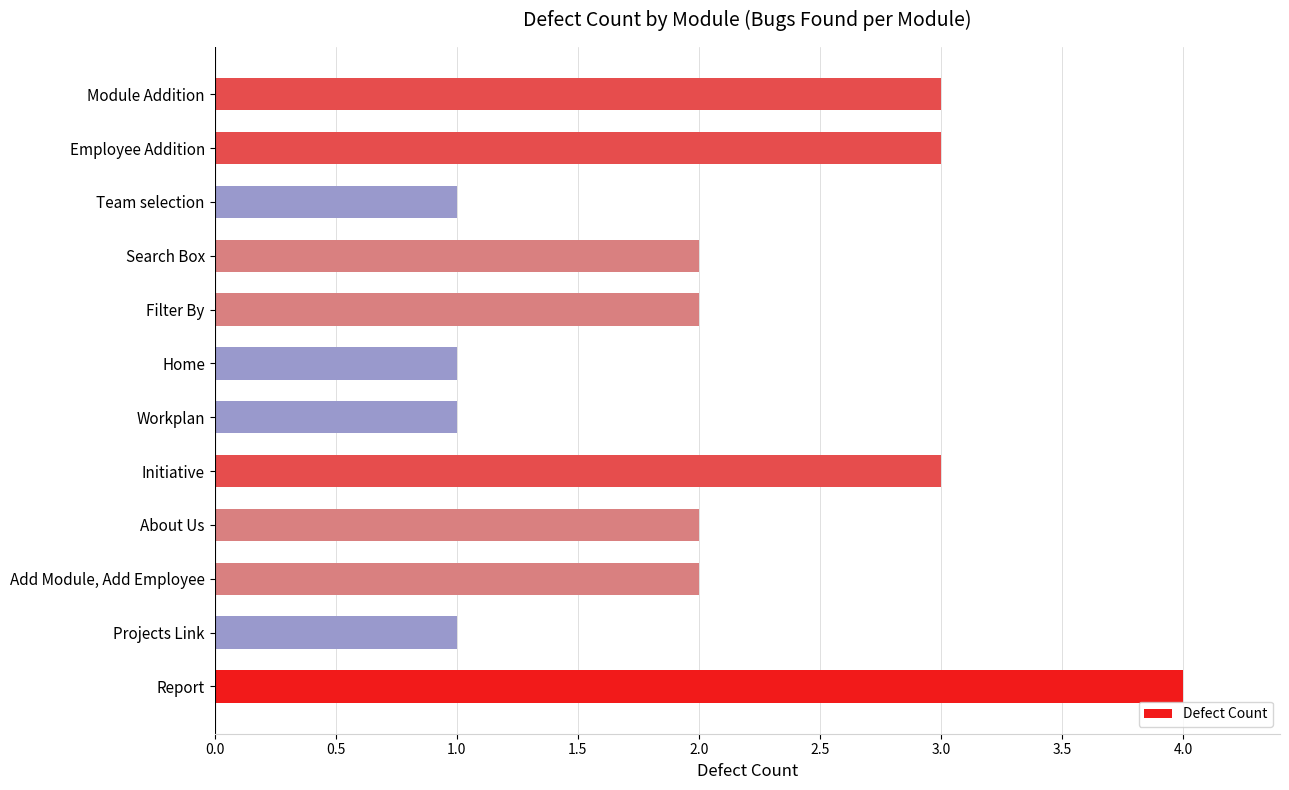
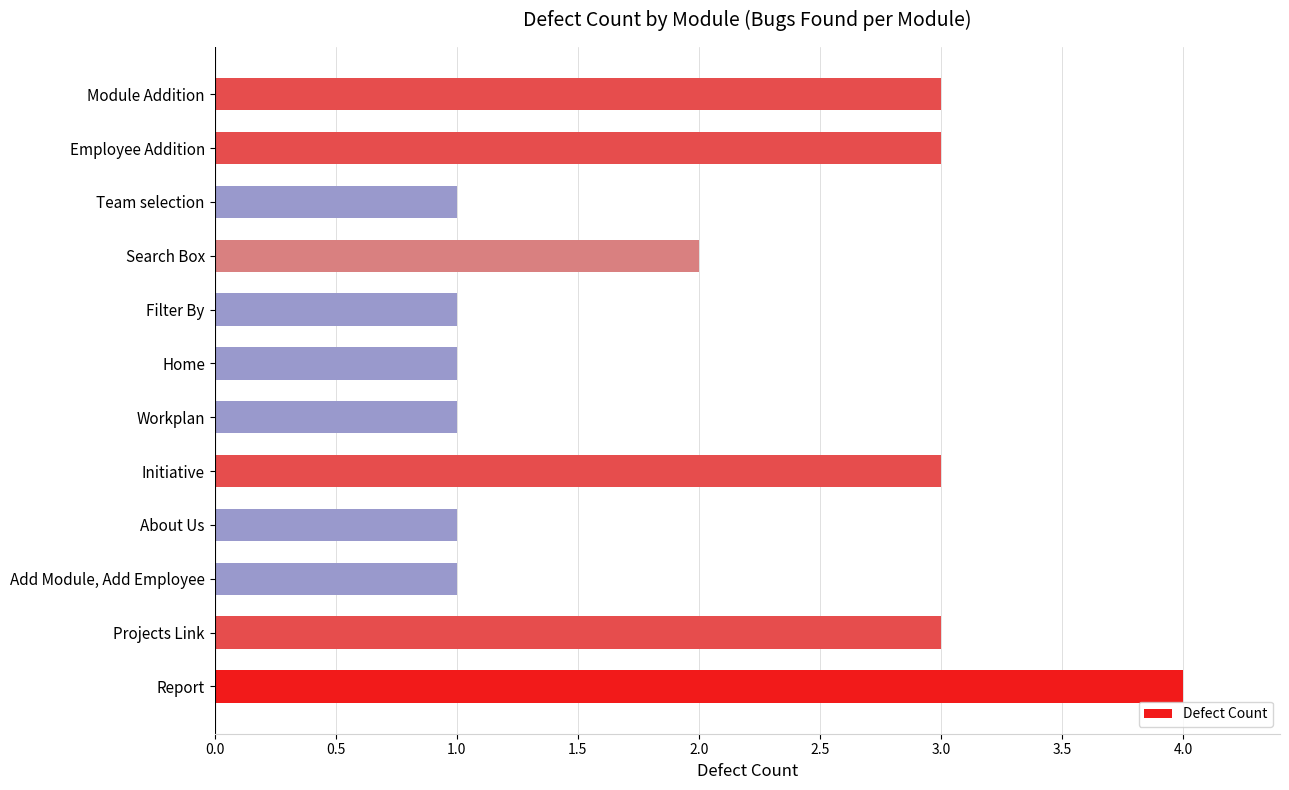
Filter By: 2 -> 1
About Us: 2 -> 1
Add Module, Add Employee: 2 -> 1
Projects Link: 1 -> 3
